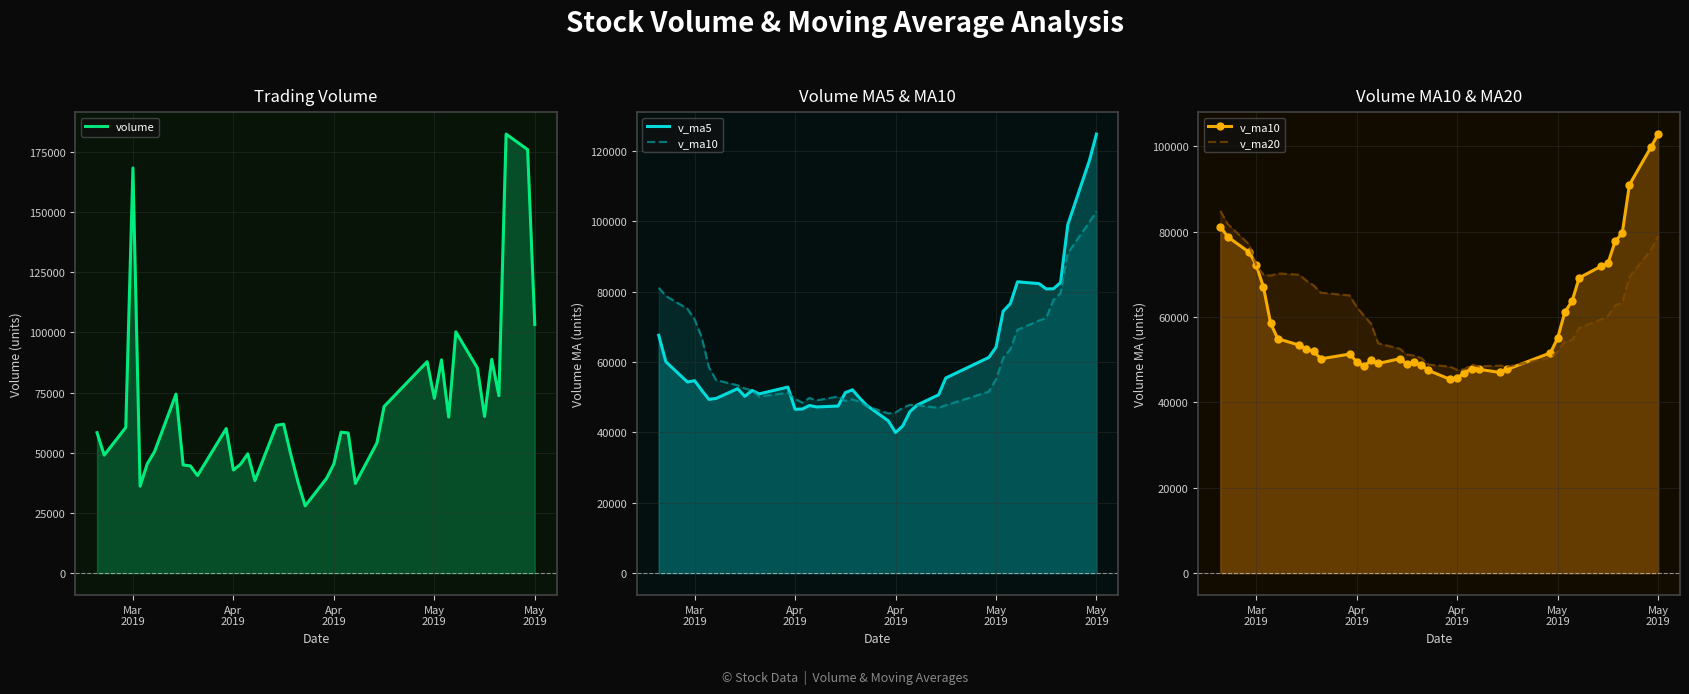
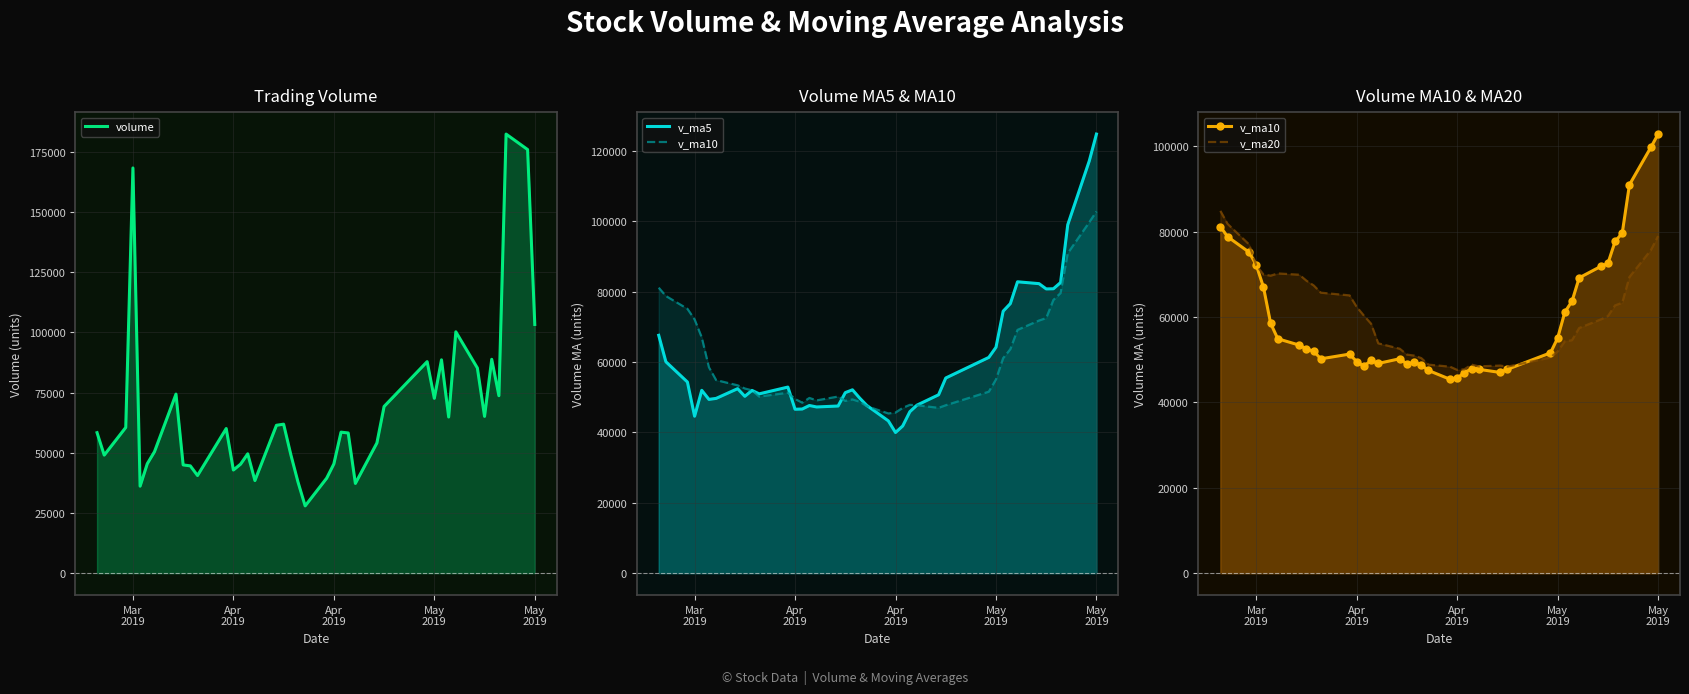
Volume MA5 & MA10, v_ma5, Mar 2019: 55000 -> 45000
